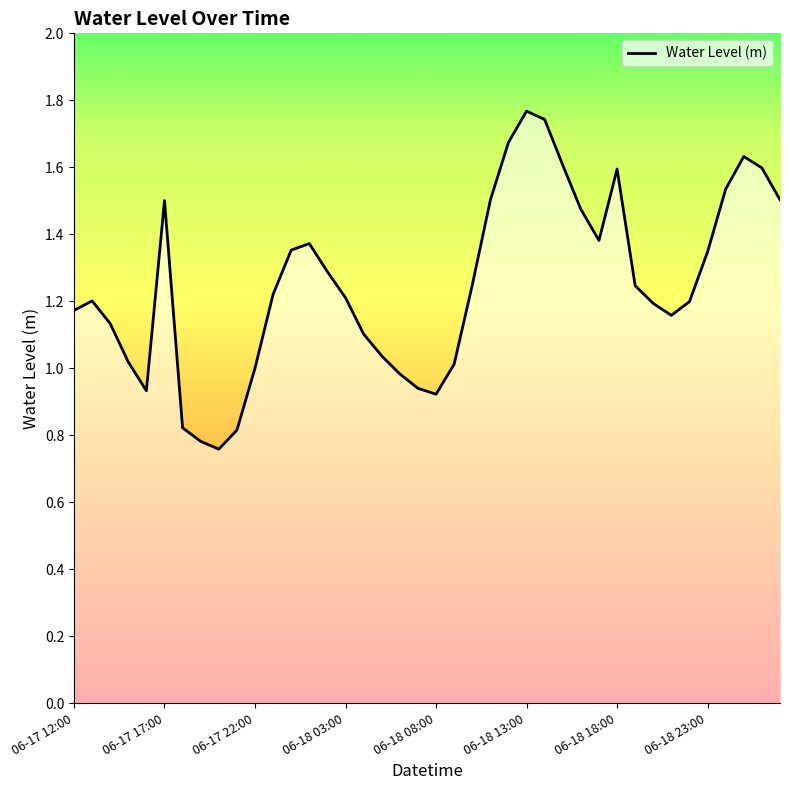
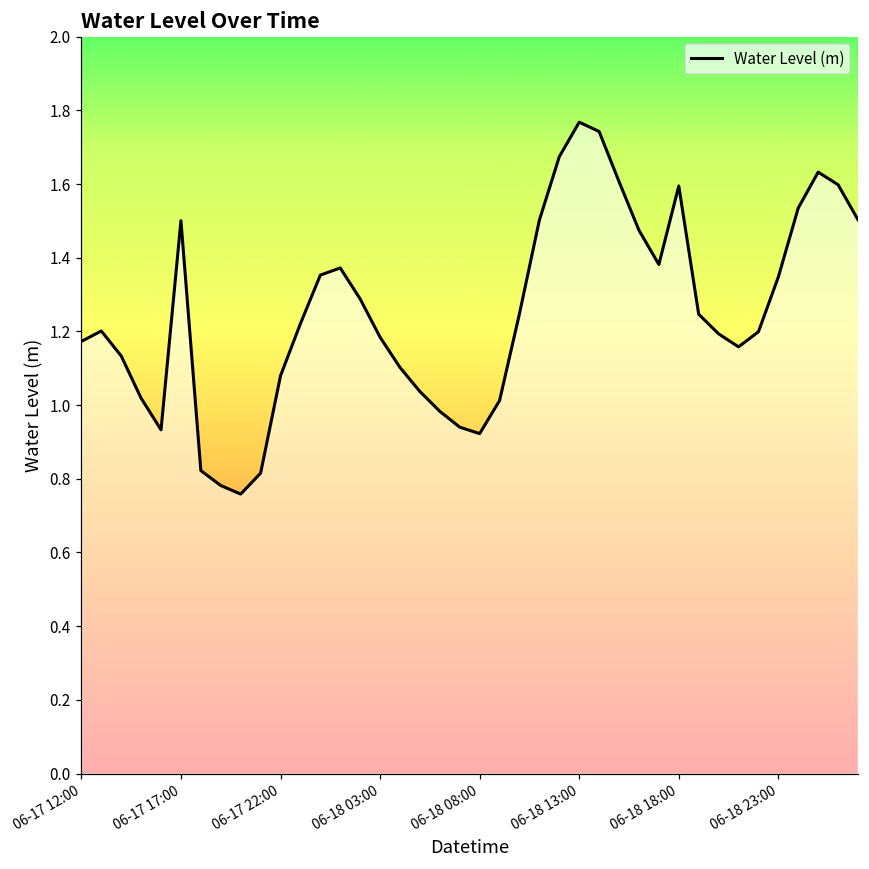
06-17 22:00: 1.00 -> 1.08
06-18 03:00: 1.21 -> 1.18
